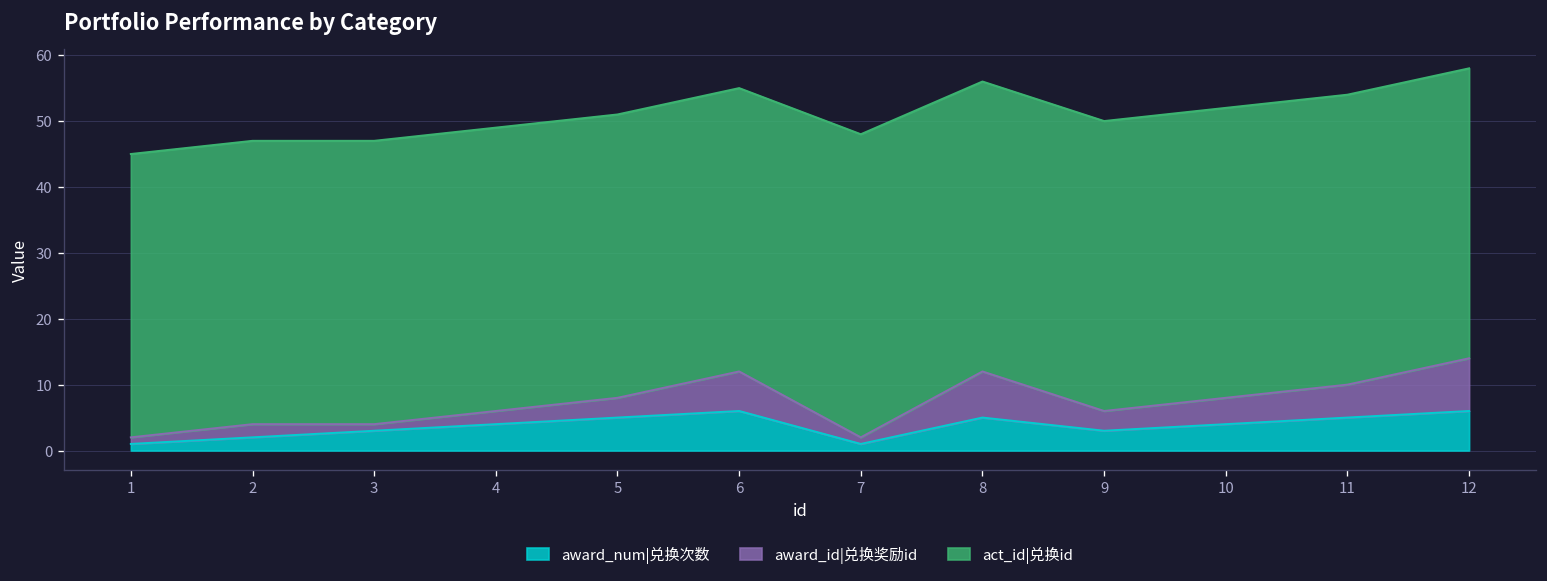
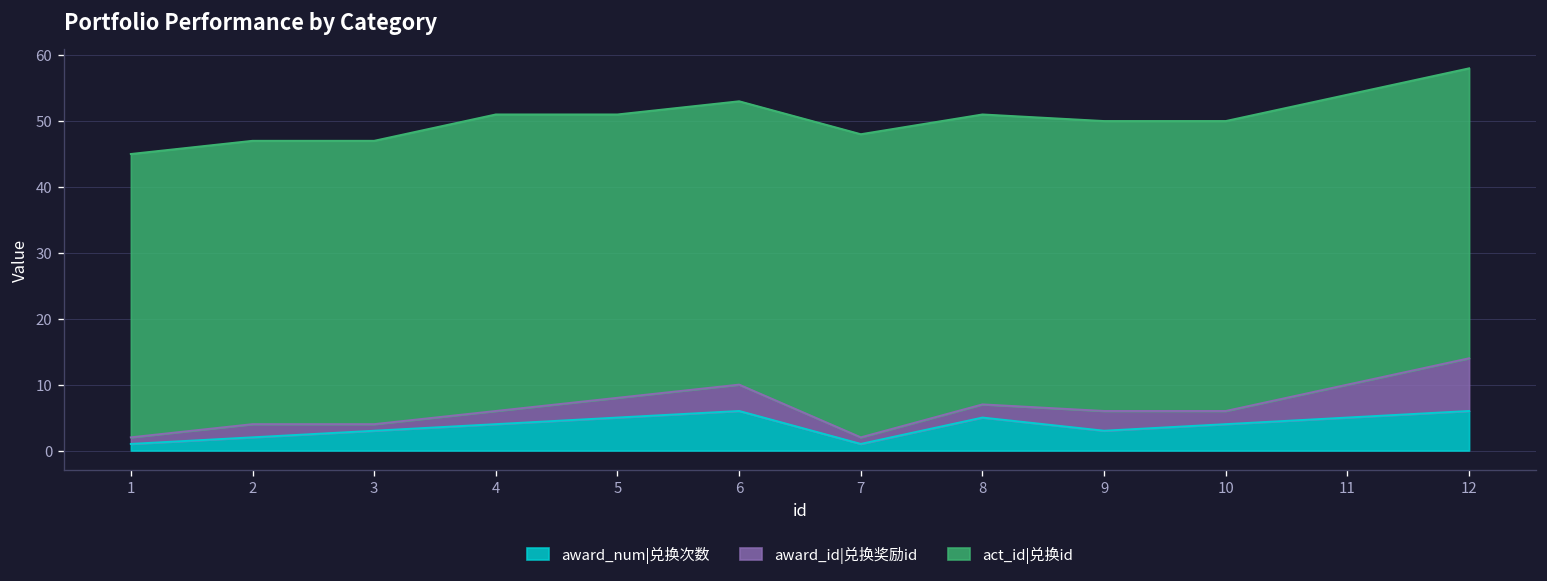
act_id|兑换id, 4: 43 -> 45
award_id|兑换奖励id, 6: 6 -> 4
award_id|兑换奖励id, 8: 7 -> 2
award_id|兑换奖励id, 10: 4 -> 2
